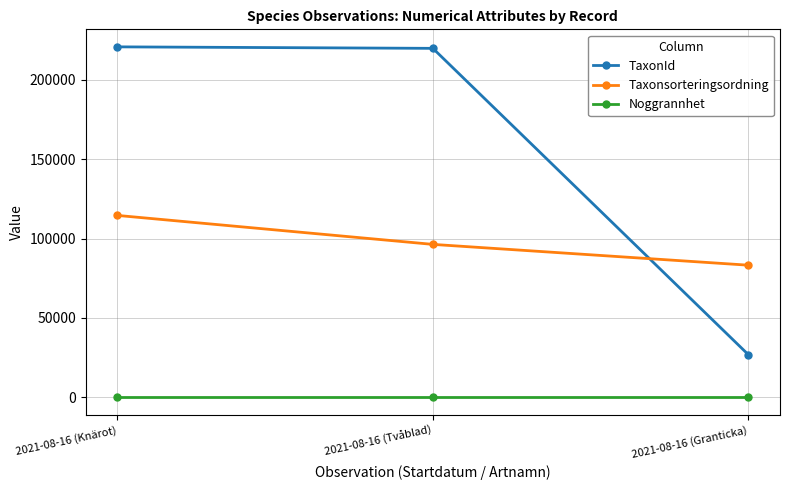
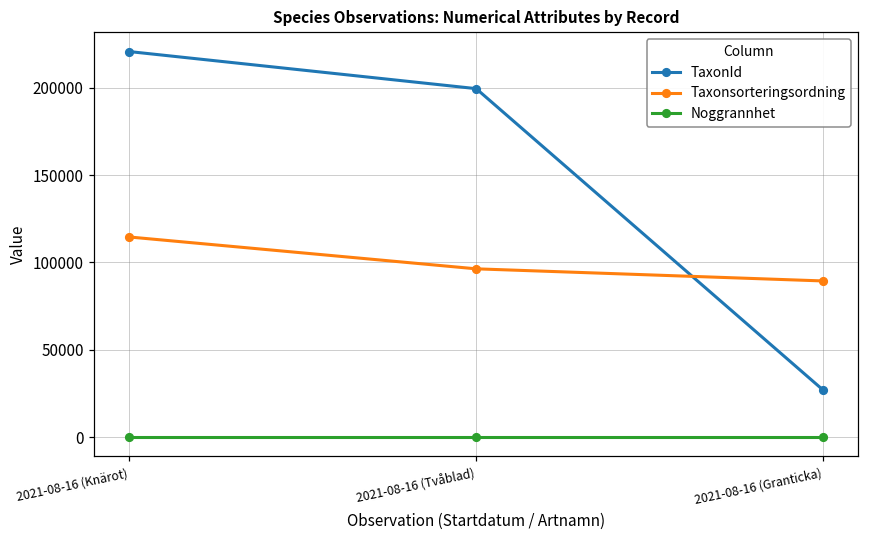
TaxonId, 2021-08-16 (Tvåblad): 220000 -> 200000
Taxonsorteringsordning, 2021-08-16 (Granticka): 83000 -> 89000
